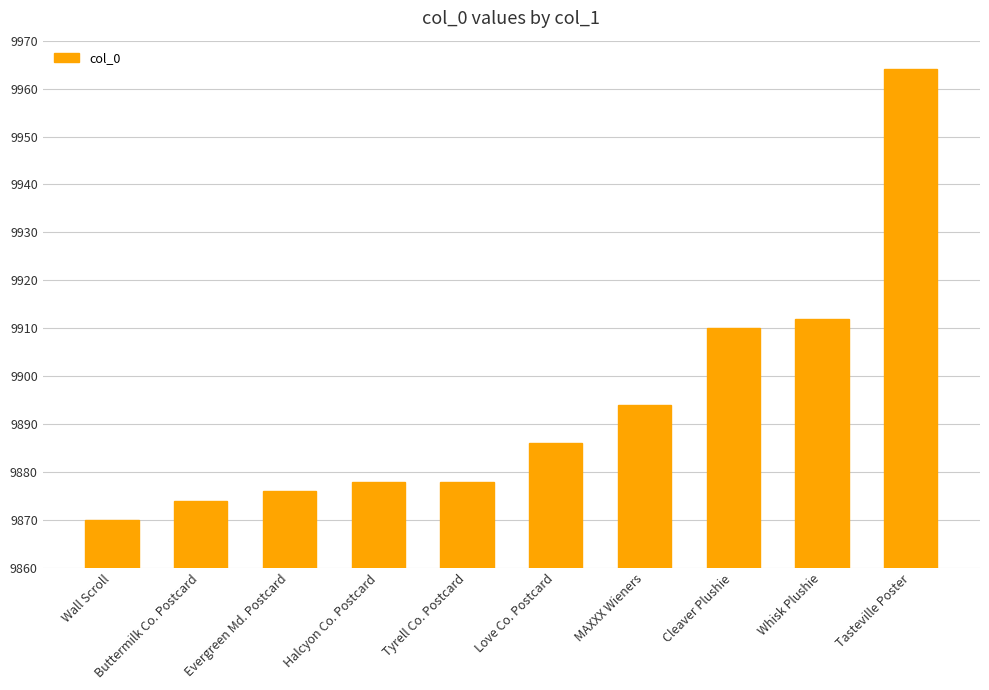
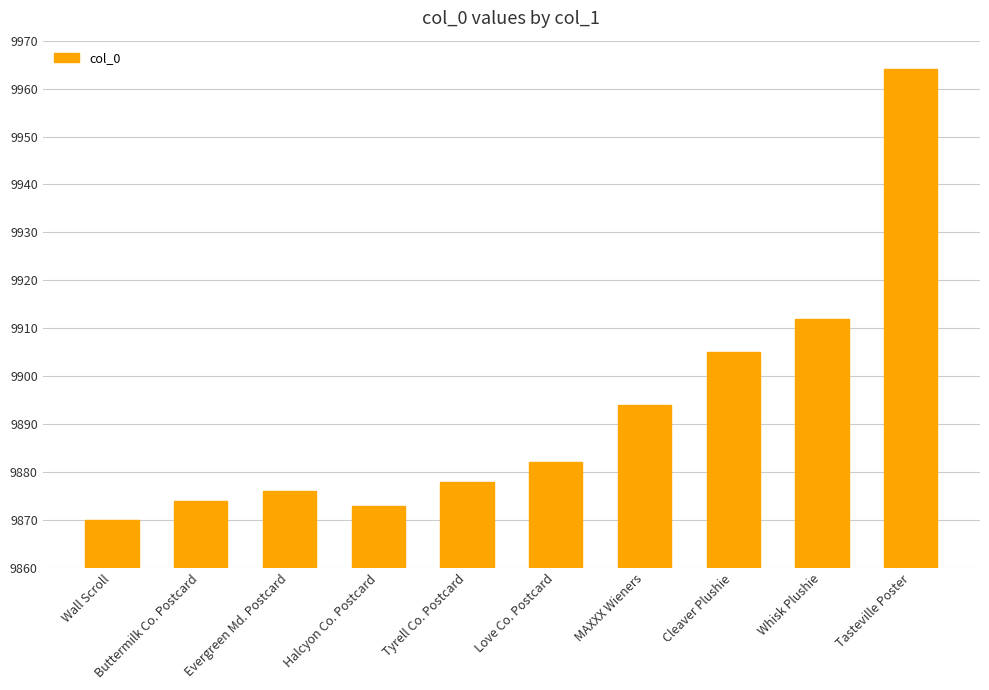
Halcyon Co. Postcard: 9878 -> 9873
Love Co. Postcard: 9886 -> 9882
Cleaver Plushie: 9910 -> 9905
